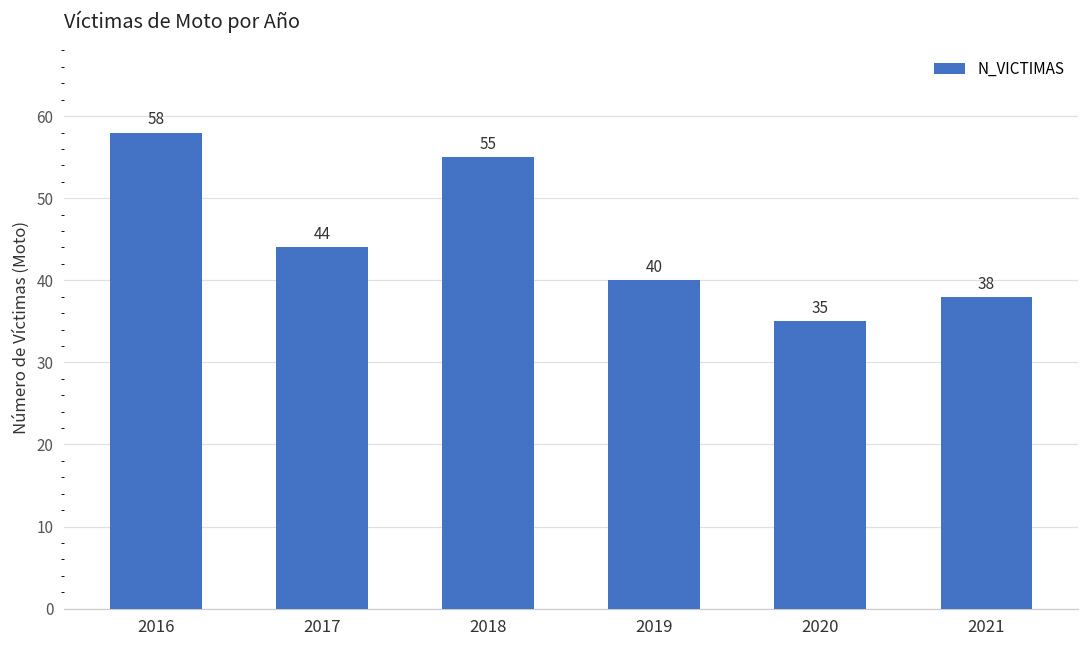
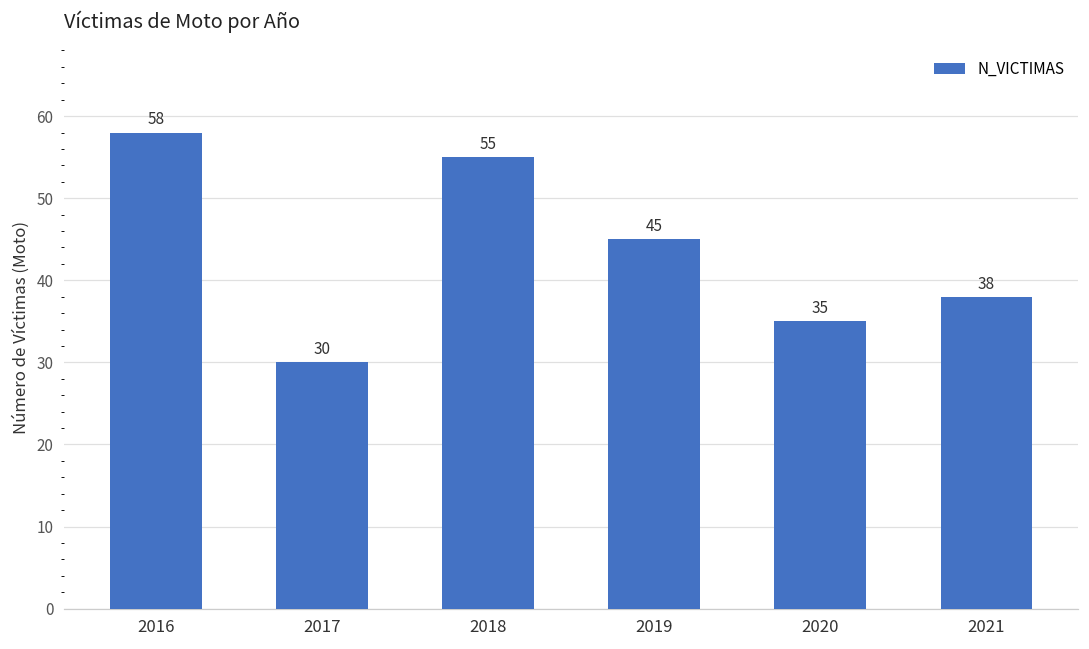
2017: 44 -> 30
2019: 40 -> 45
